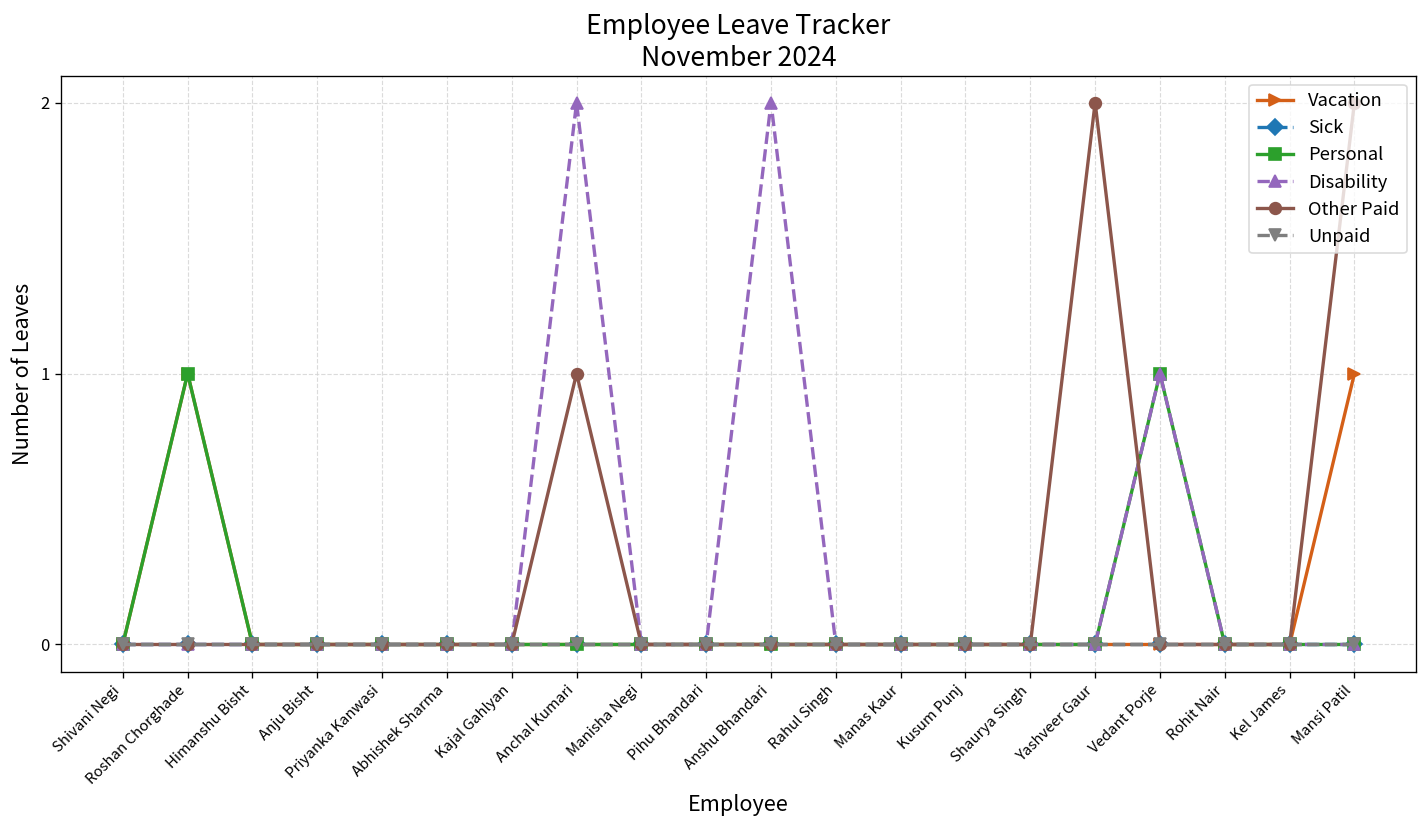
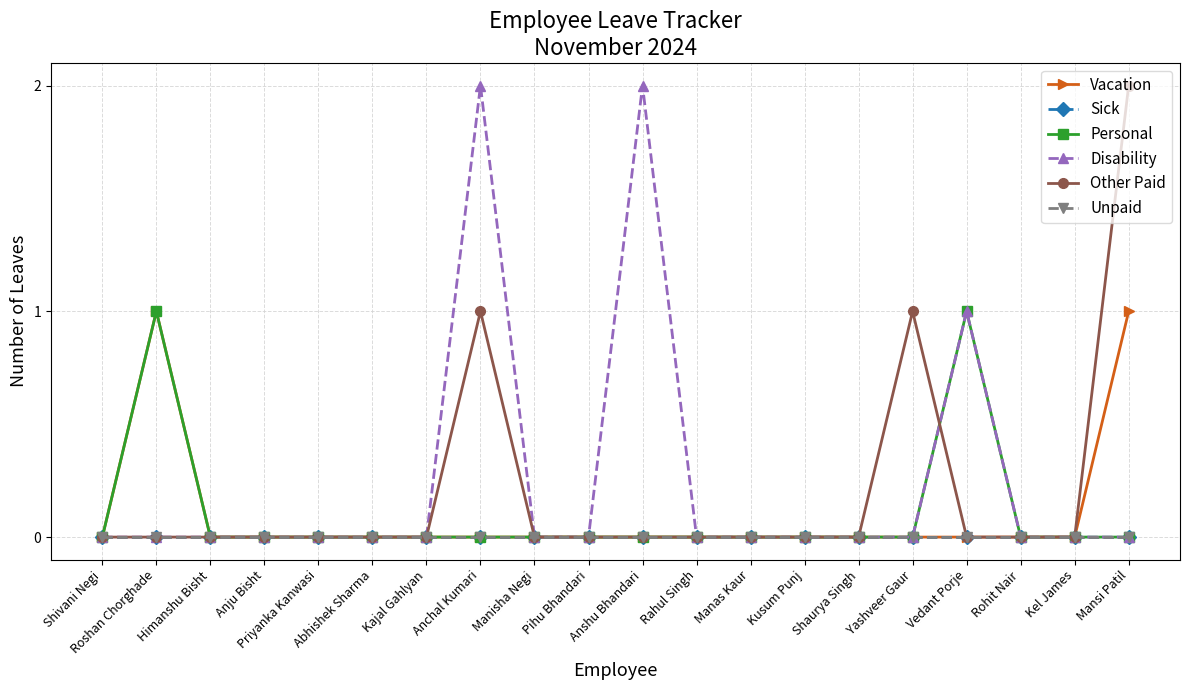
Other Paid, Yashveer Gaur: 2 -> 1
